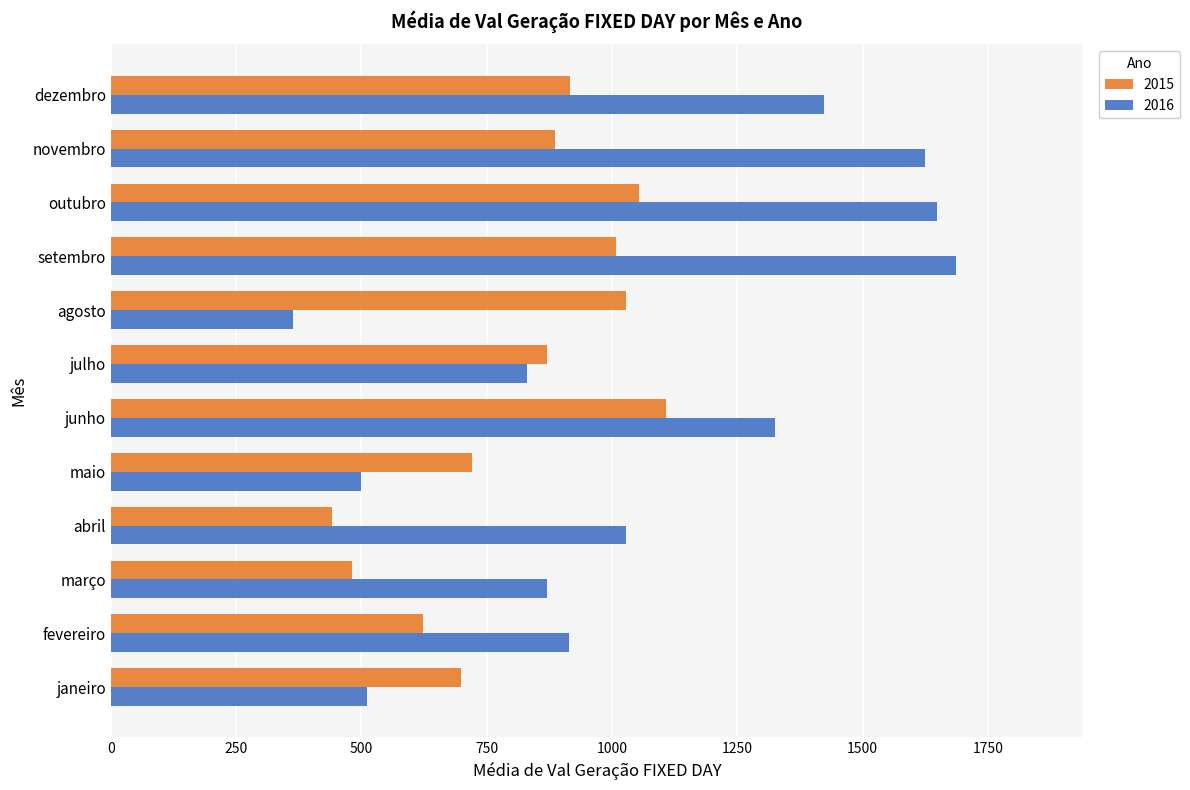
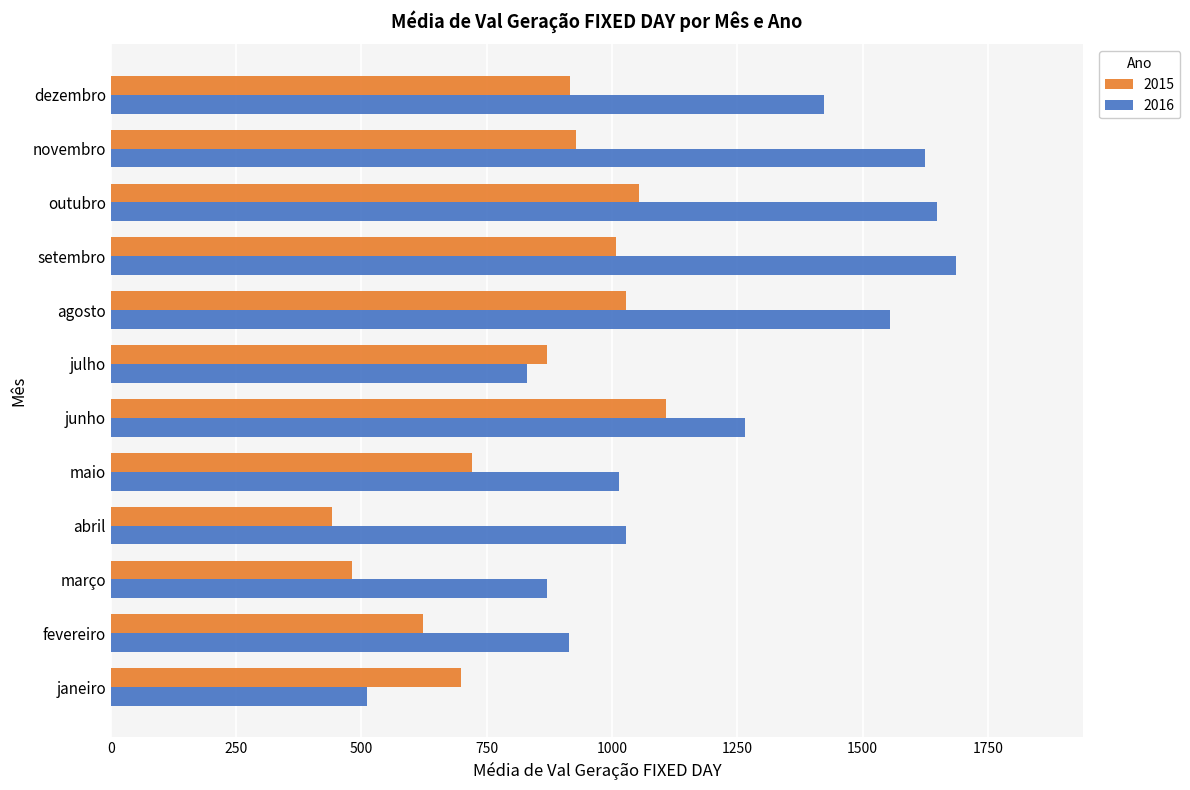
2015, novembro: 890 -> 930
2016, agosto: 360 -> 1550
2016, junho: 1330 -> 1270
2016, maio: 500 -> 1010
